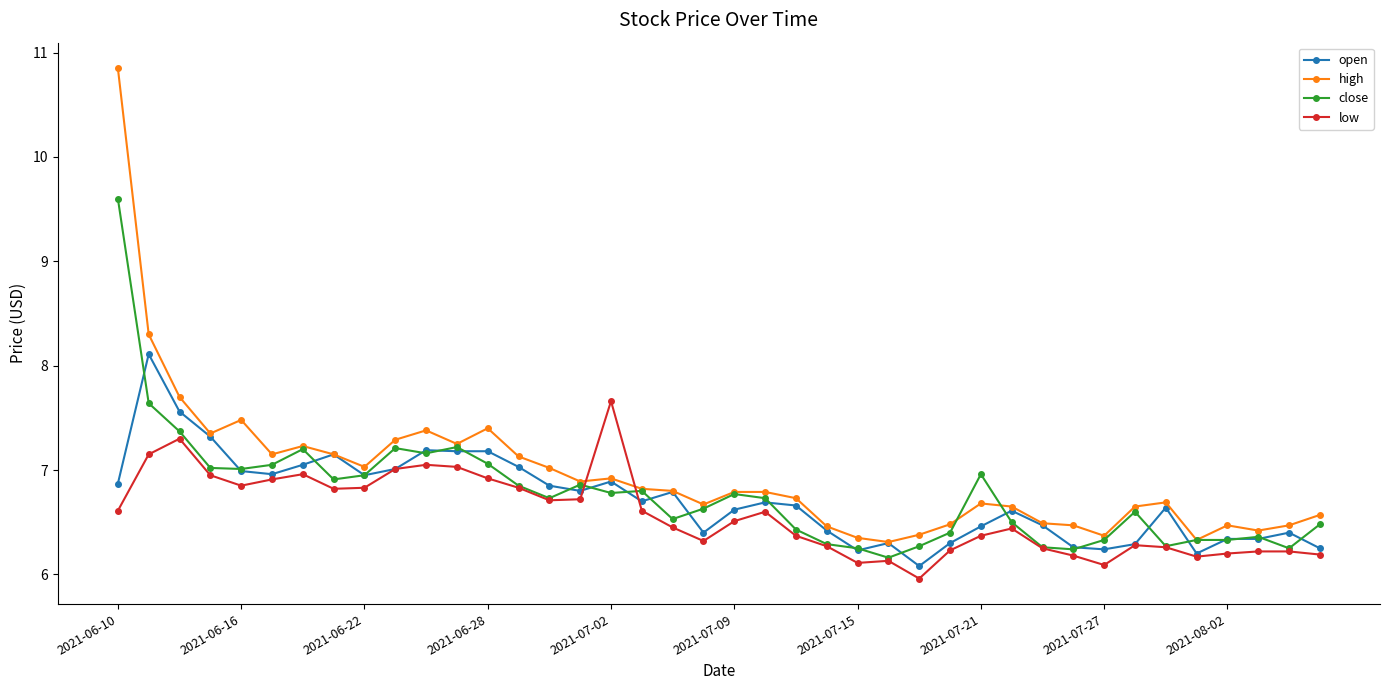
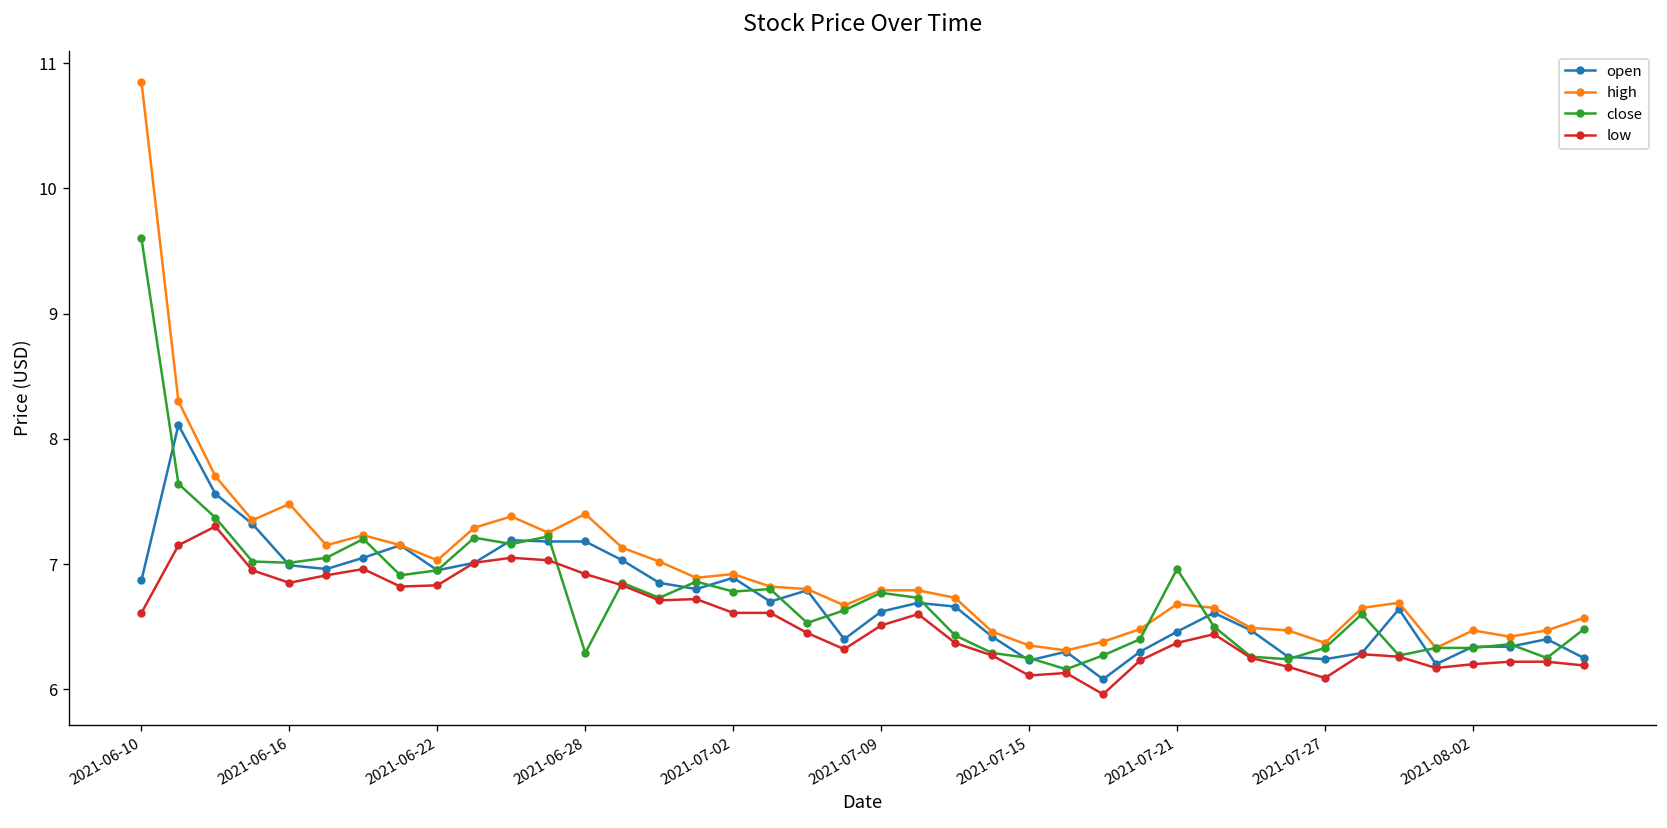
close, 2021-06-28: 7.06 -> 6.29
low, 2021-07-02: 7.66 -> 6.61
